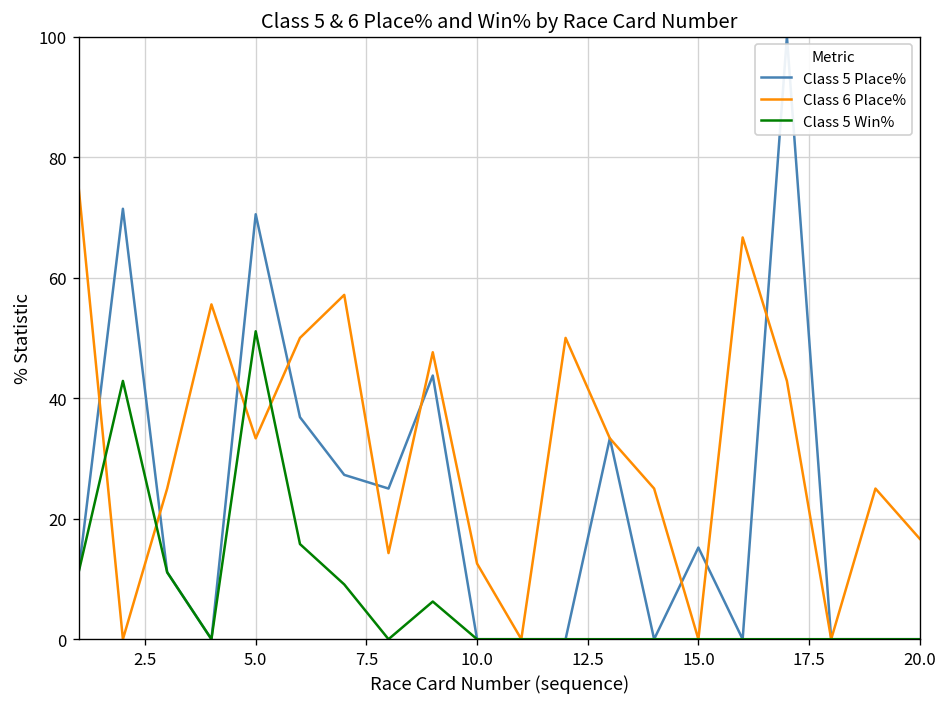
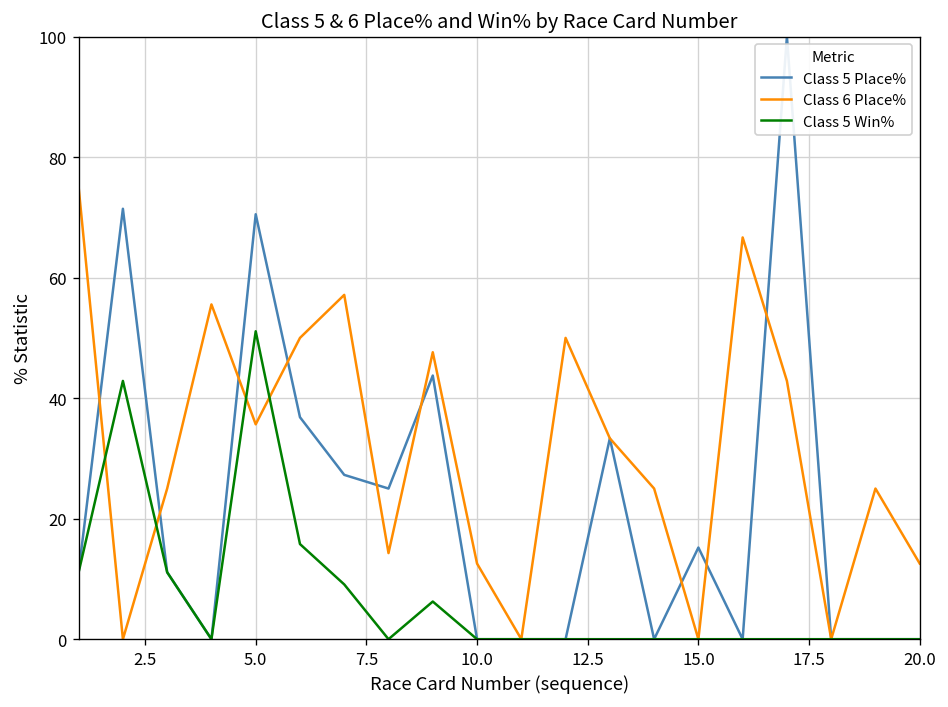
Class 6 Place%, 5.0: 33 -> 36
Class 6 Place%, 20.0: 17 -> 13
